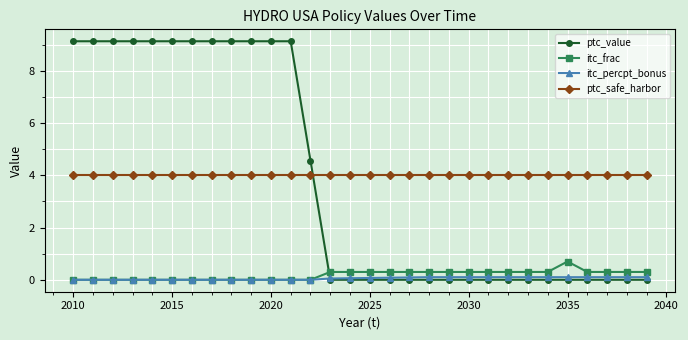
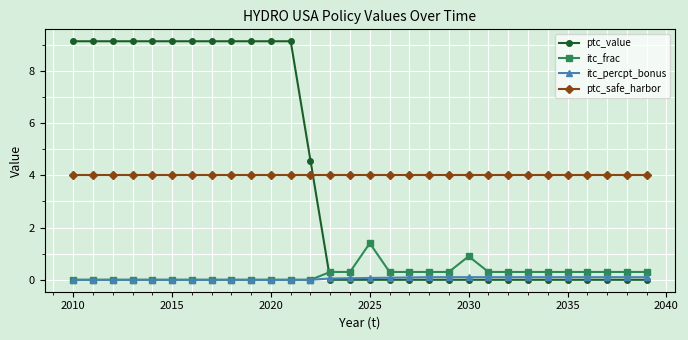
itc_frac, 2025: 0.3 -> 1.4
itc_frac, 2030: 0.3 -> 0.9
itc_frac, 2035: 0.7 -> 0.3
